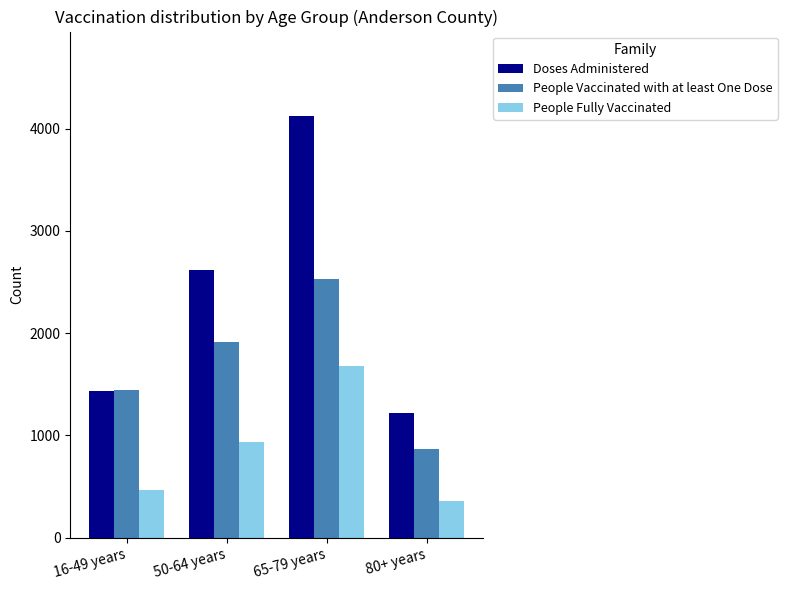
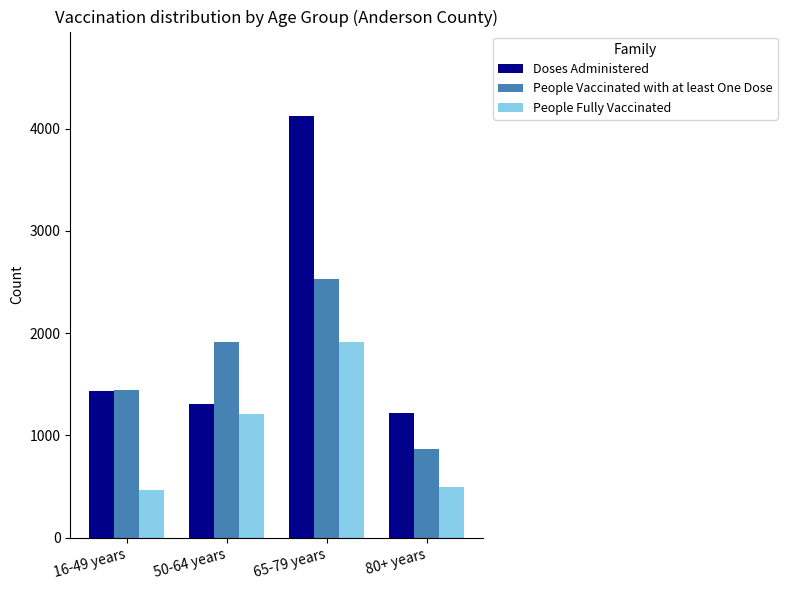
Doses Administered, 50-64 years: 2620 -> 1300
People Fully Vaccinated, 50-64 years: 940 -> 1210
People Fully Vaccinated, 65-79 years: 1680 -> 1920
People Fully Vaccinated, 80+ years: 360 -> 500
